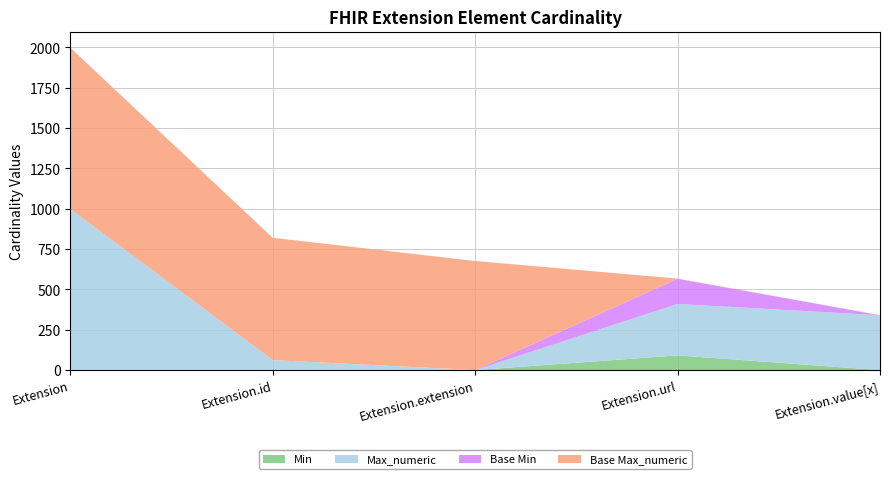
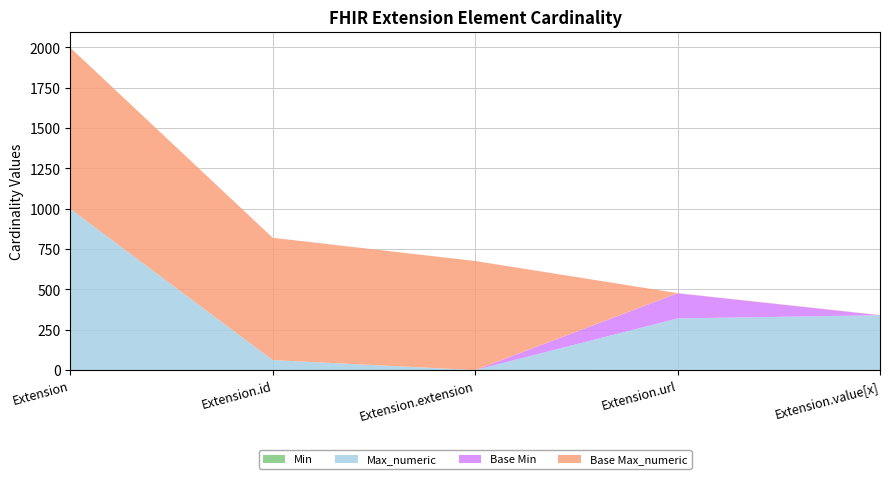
Min, Extension.url: 90 -> 0
